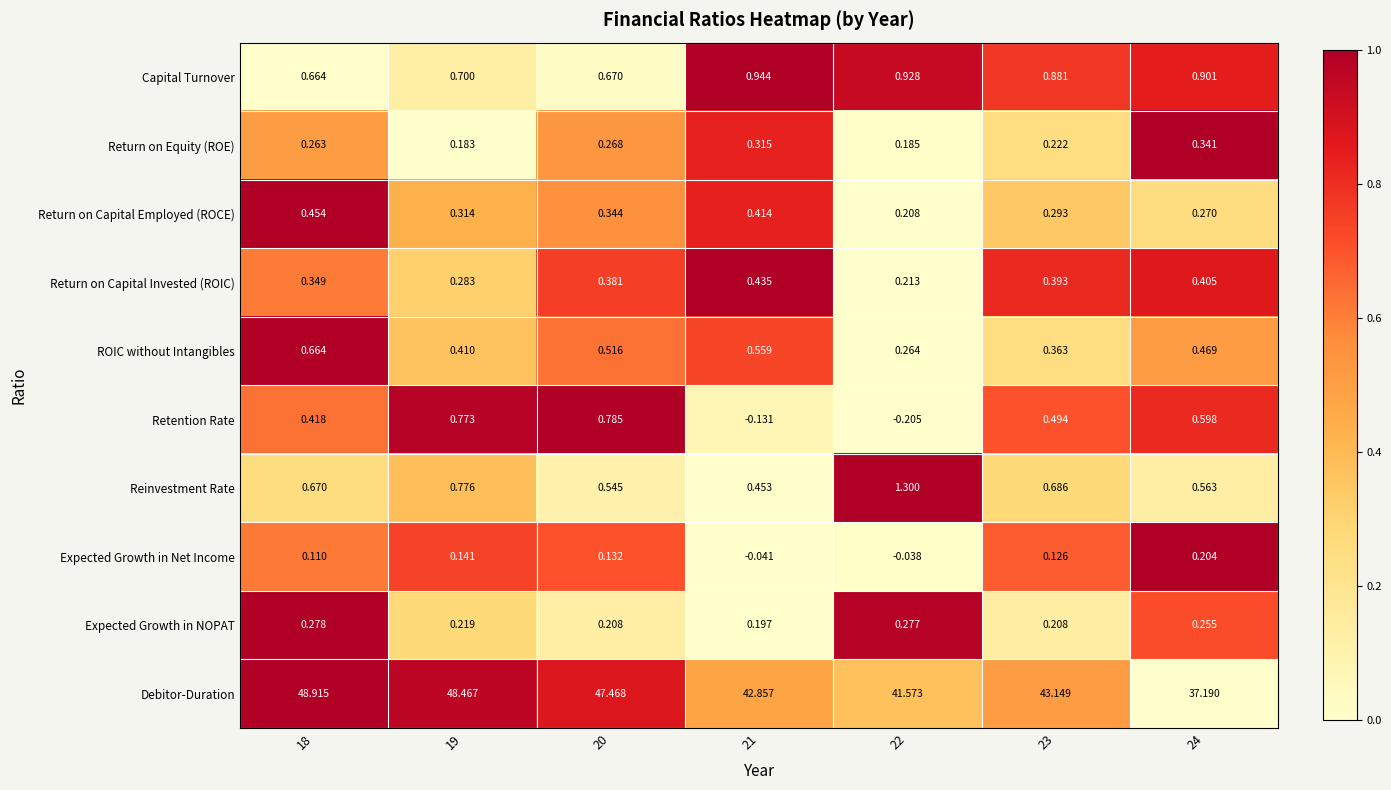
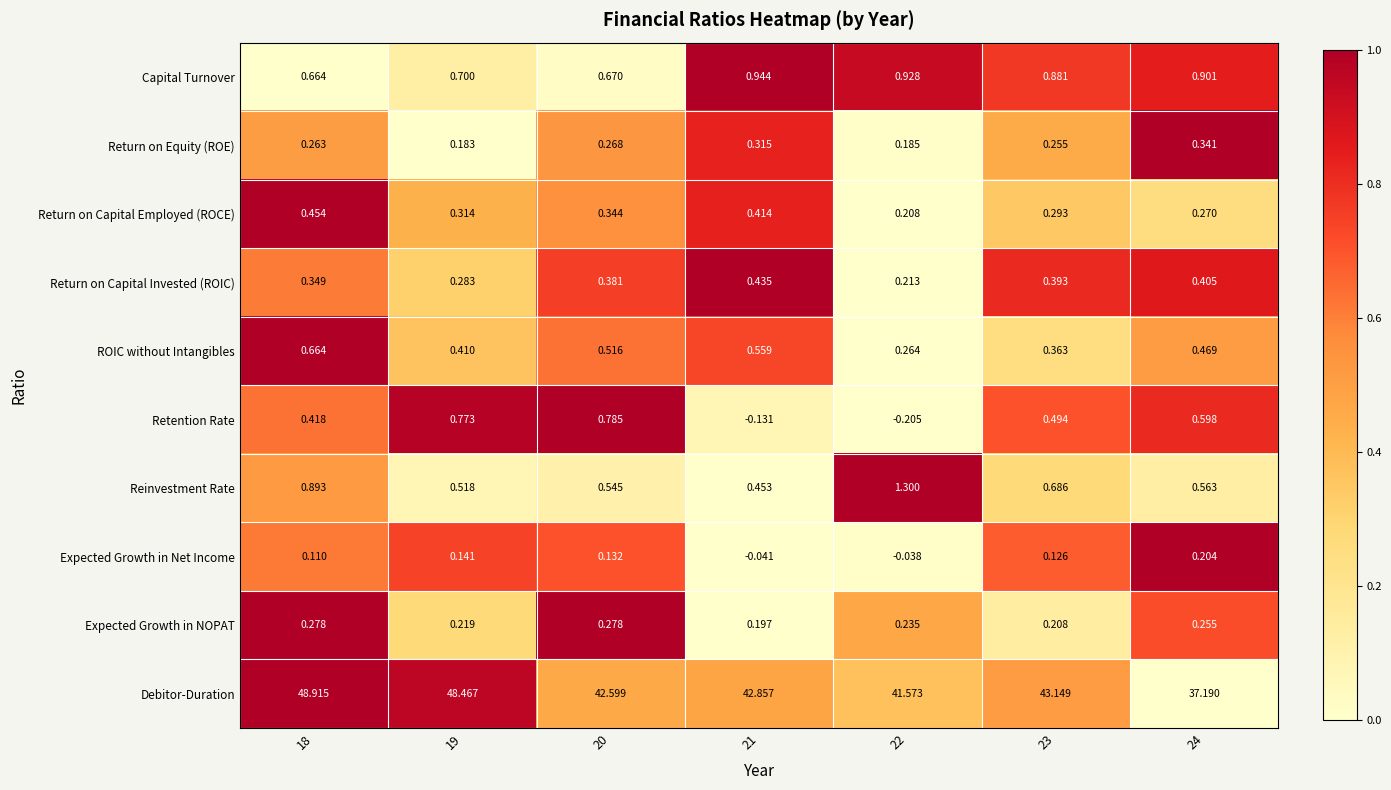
Return on Equity (ROE), 23: 0.222 -> 0.255
Reinvestment Rate, 18: 0.670 -> 0.893
Reinvestment Rate, 19: 0.776 -> 0.518
Expected Growth in NOPAT, 20: 0.208 -> 0.278
Expected Growth in NOPAT, 22: 0.277 -> 0.235
Debitor-Duration, 20: 47.468 -> 42.599
